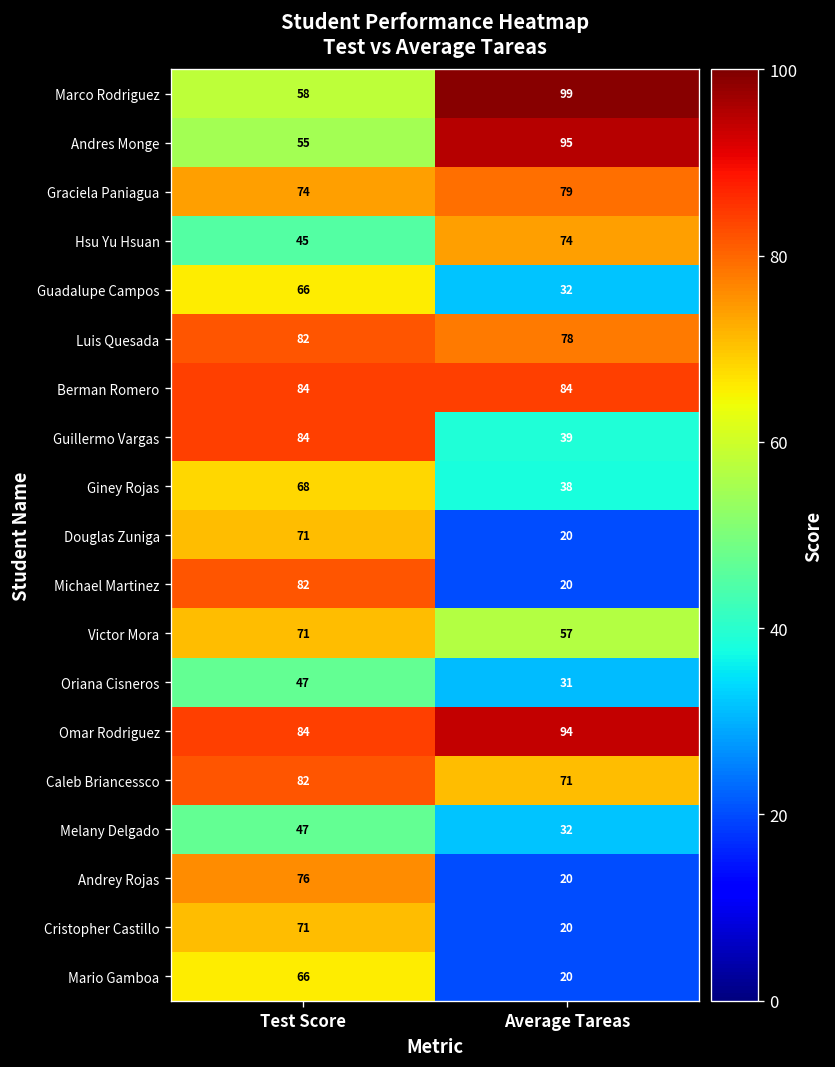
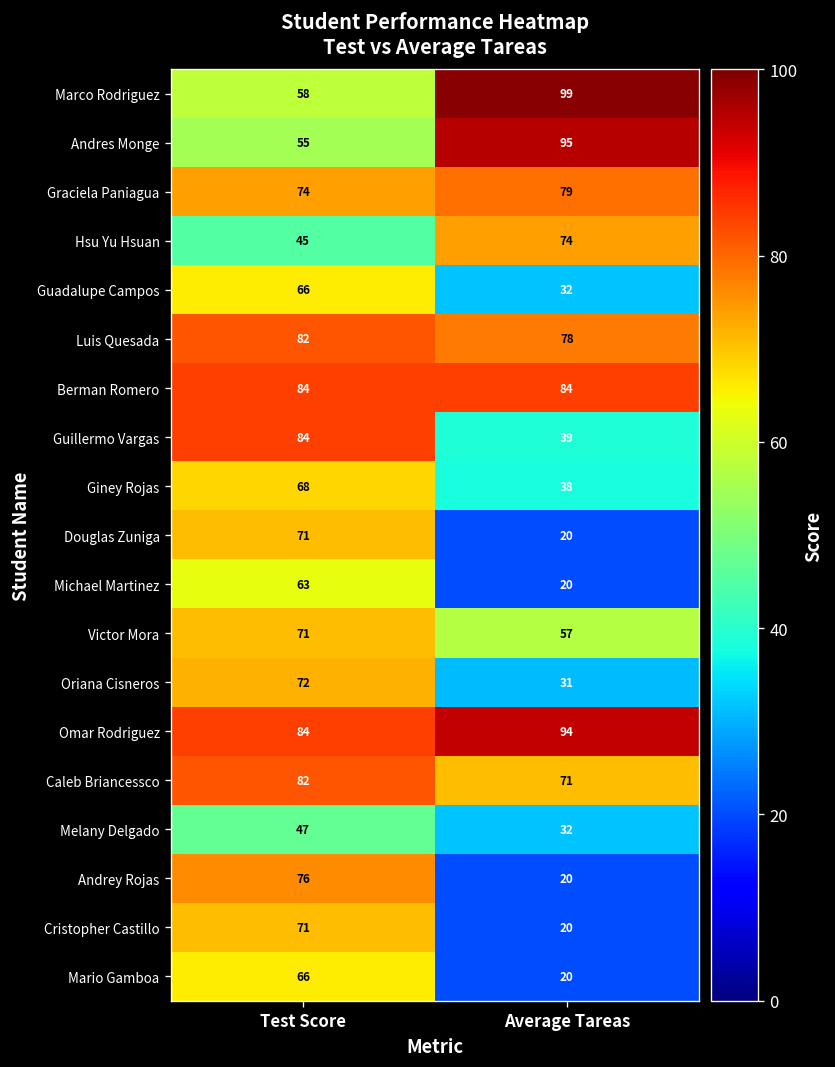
Michael Martinez, Test Score: 82 -> 63
Oriana Cisneros, Test Score: 47 -> 72
